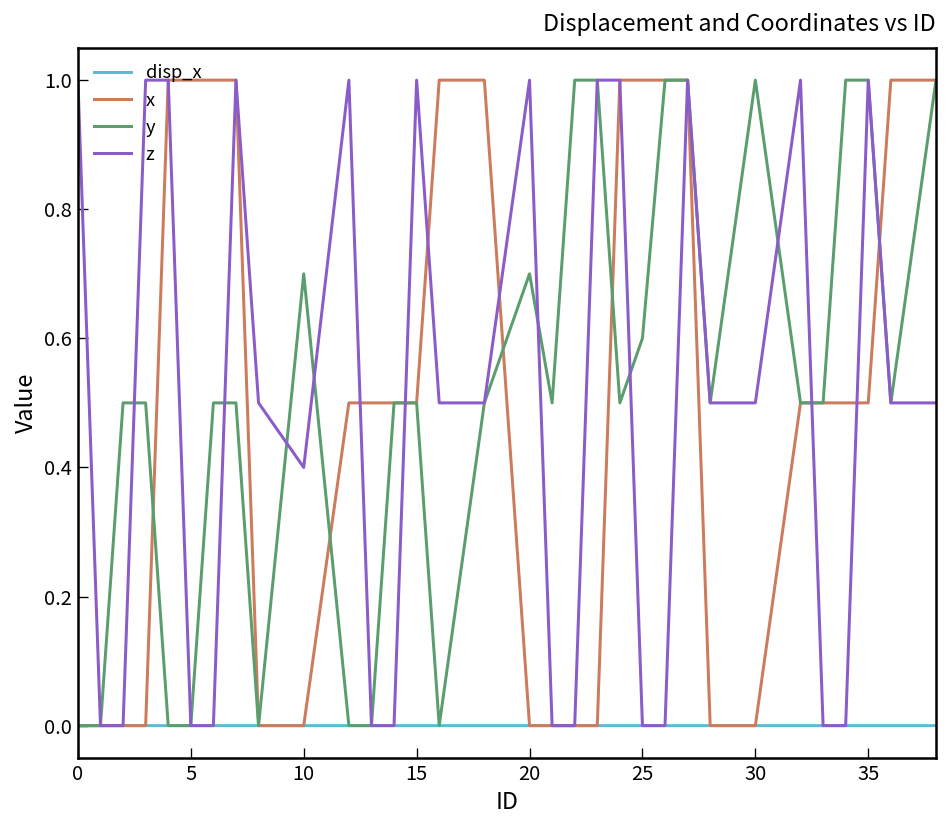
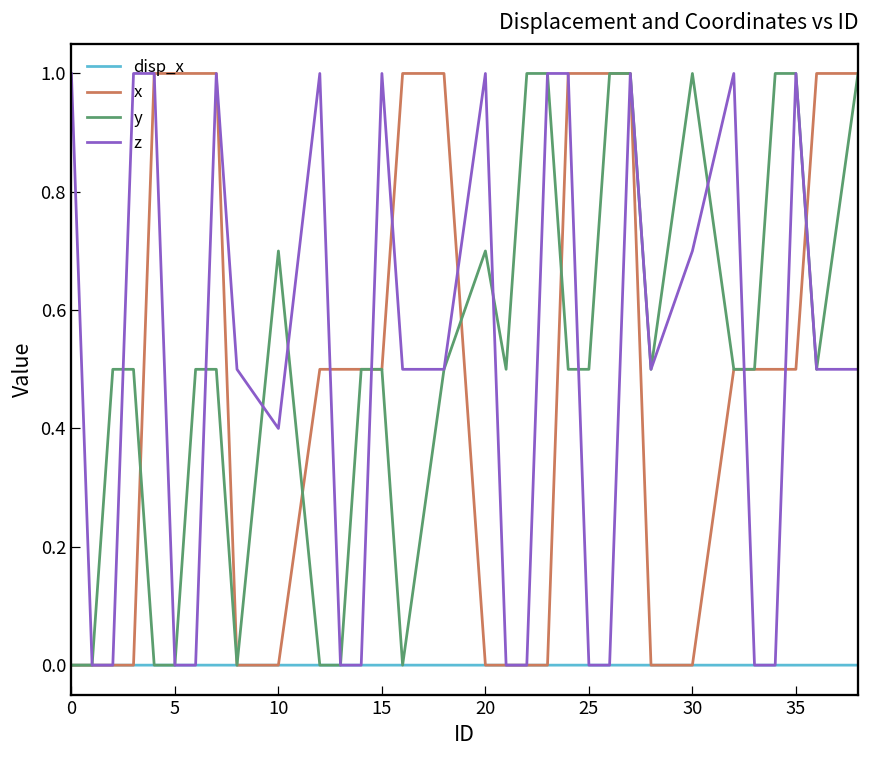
y, 25: 0.6 -> 0.5
z, 30: 0.5 -> 0.7
